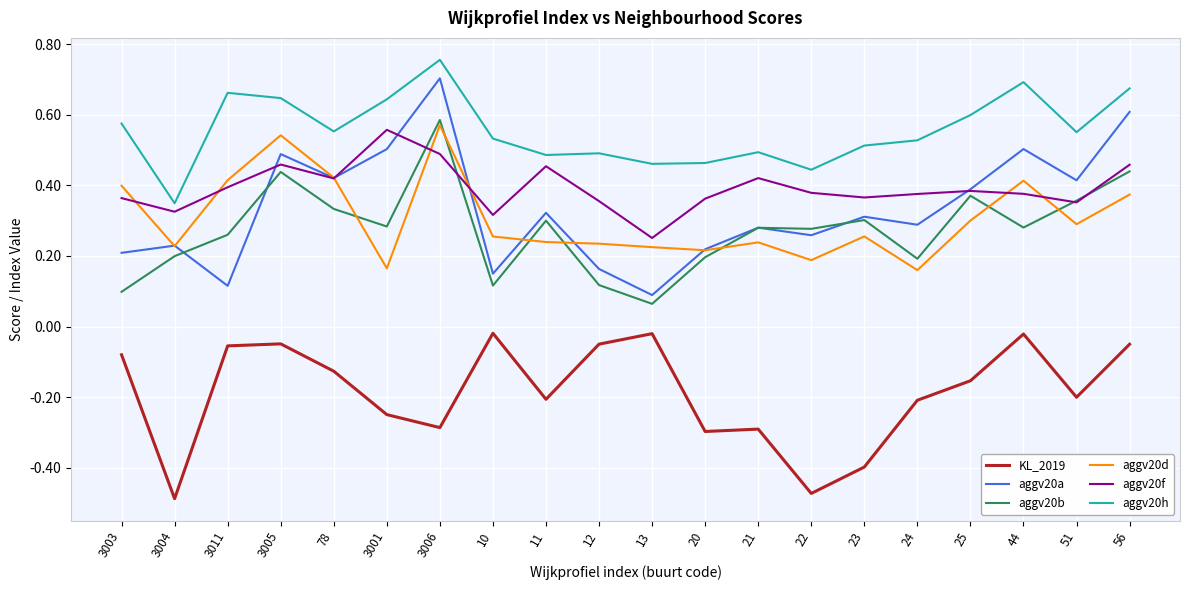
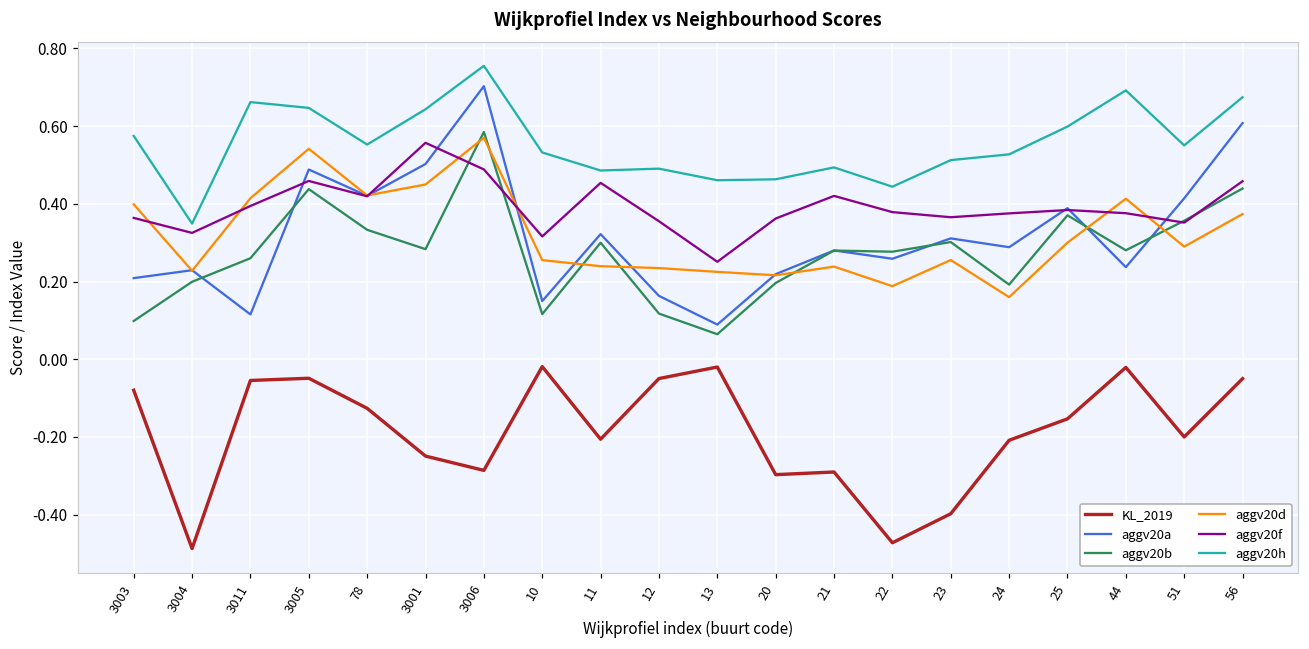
aggv20d, 3001: 0.16 -> 0.45
aggv20a, 44: 0.50 -> 0.24
